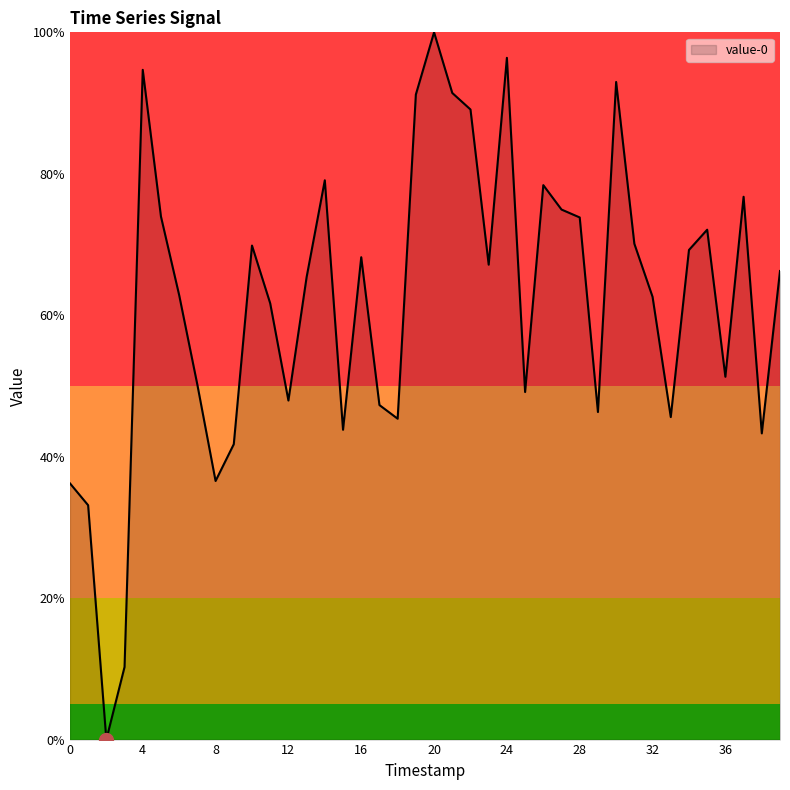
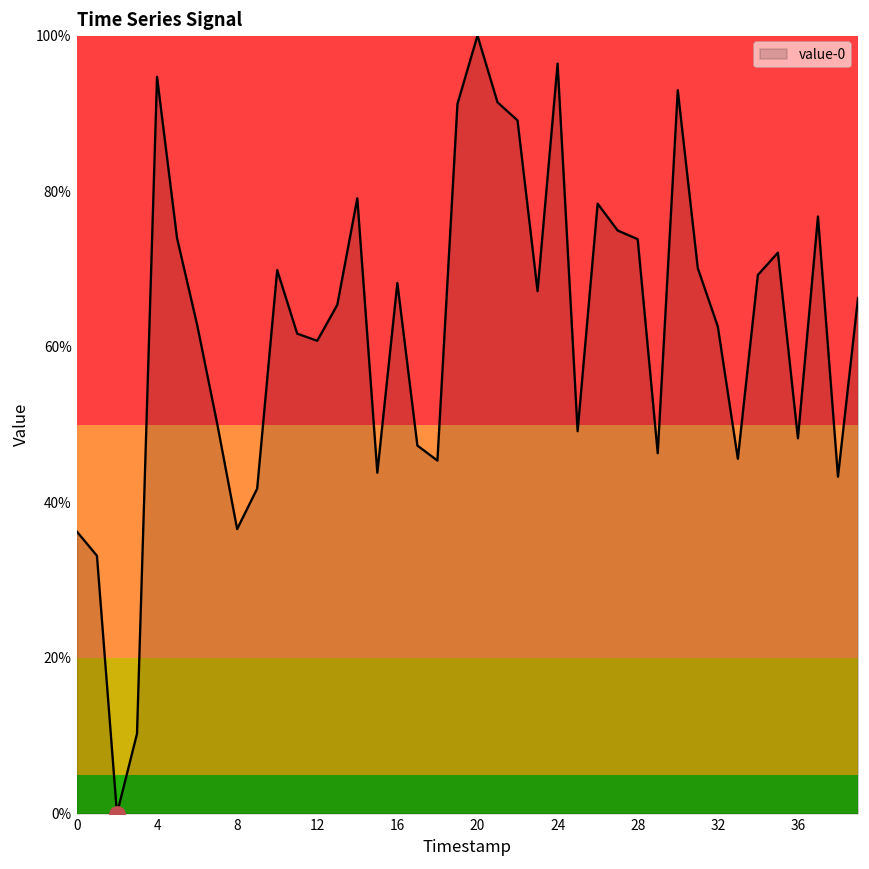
value-0, 12: 48% -> 61%
value-0, 36: 51% -> 48%
